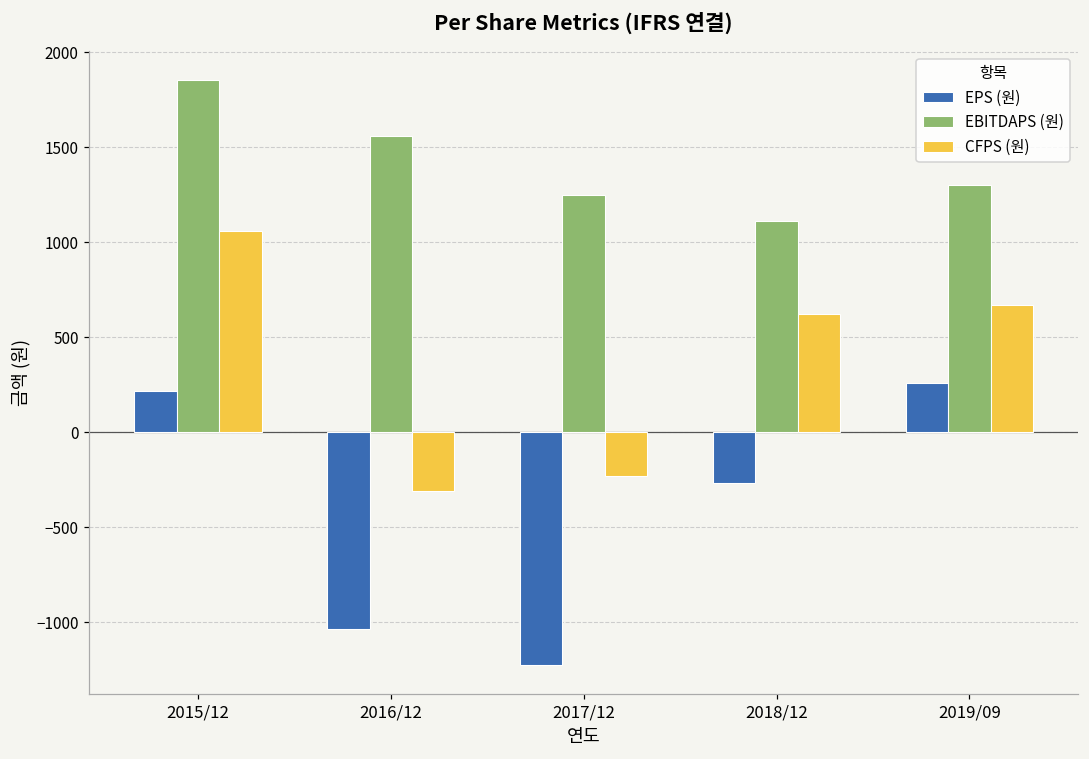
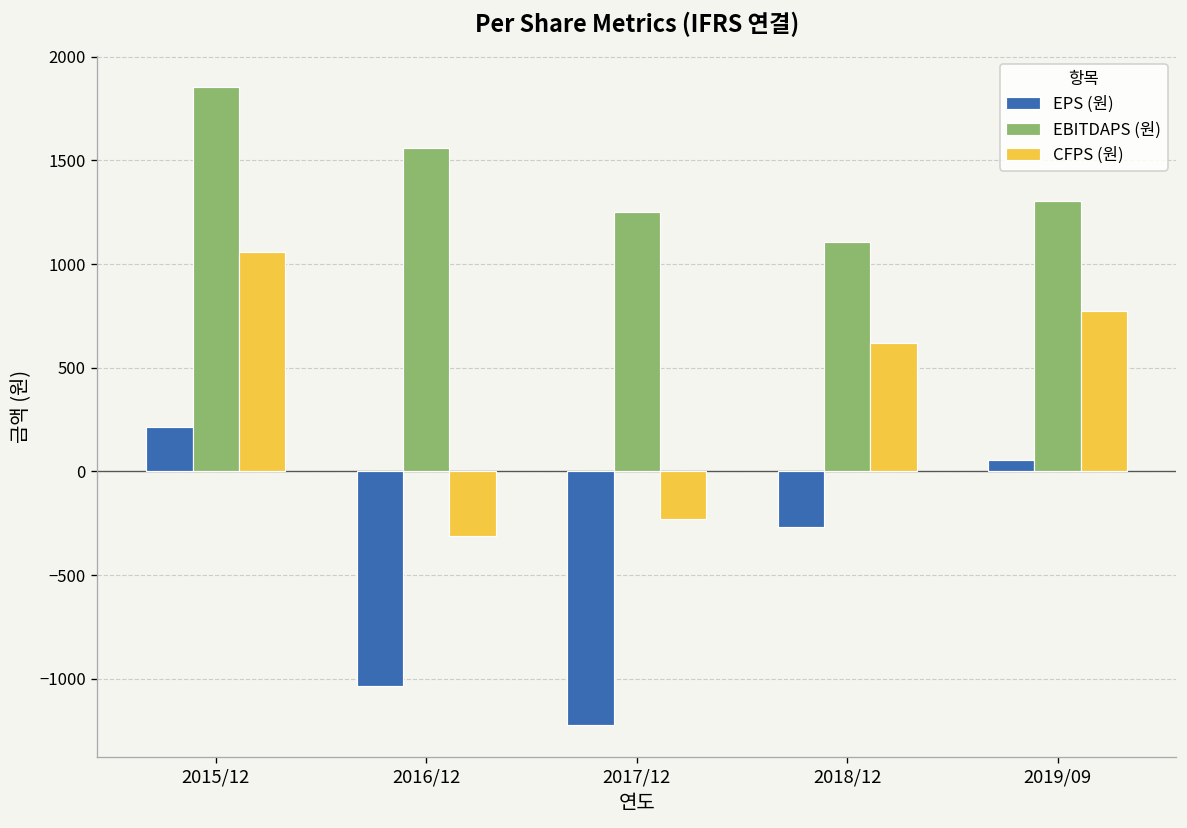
EPS (원), 2019/09: 260 -> 60
CFPS (원), 2019/09: 670 -> 780
